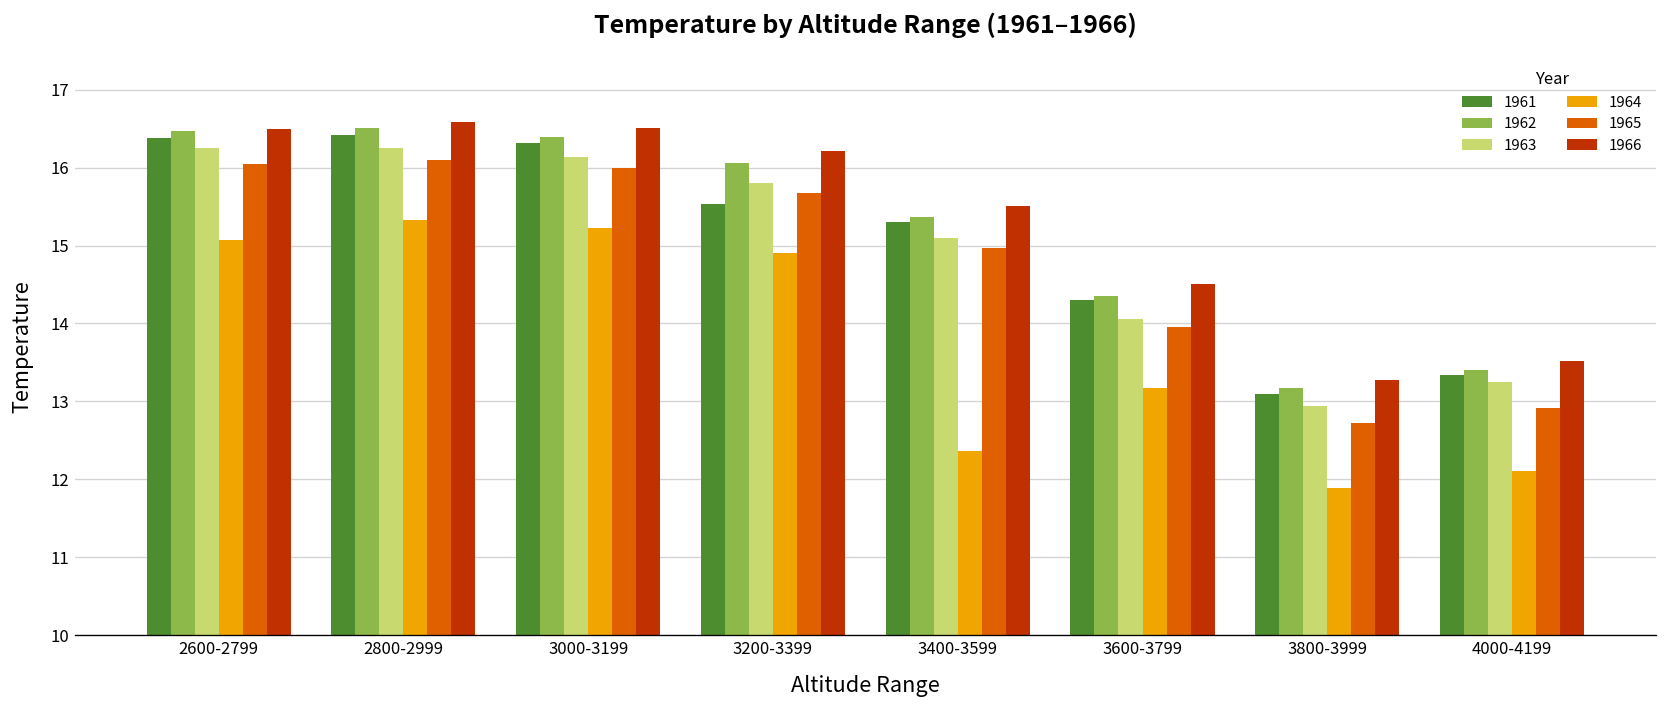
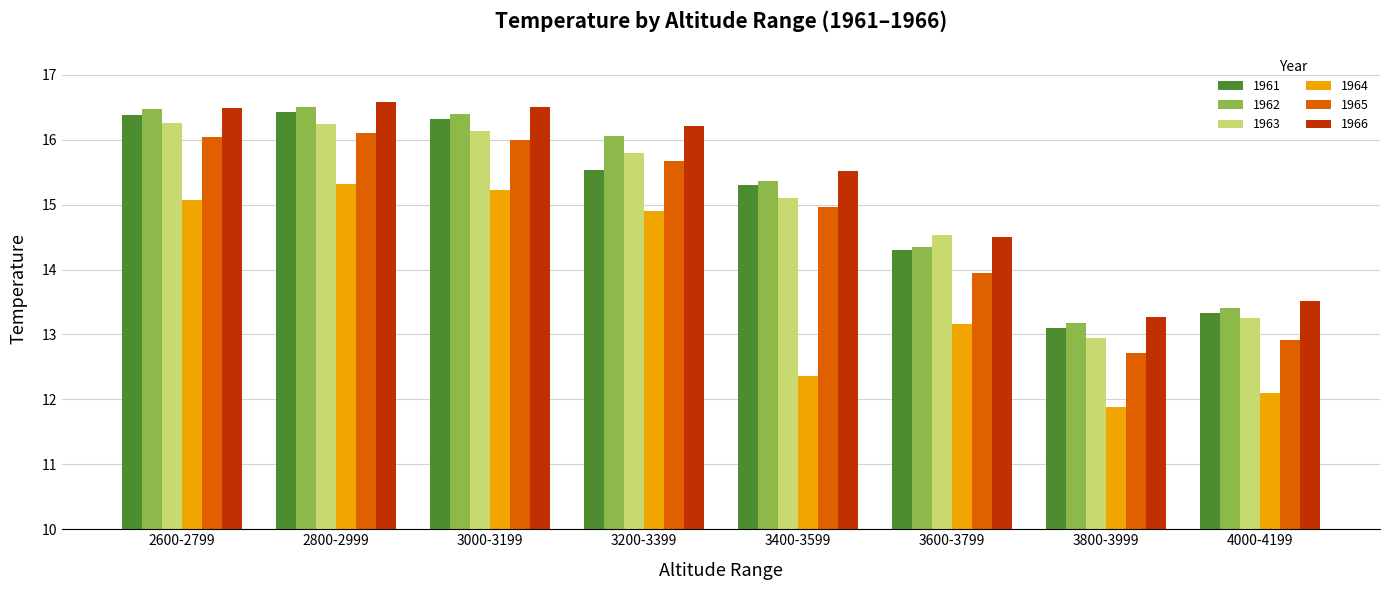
1963, 3600-3799: 14.1 -> 14.5
